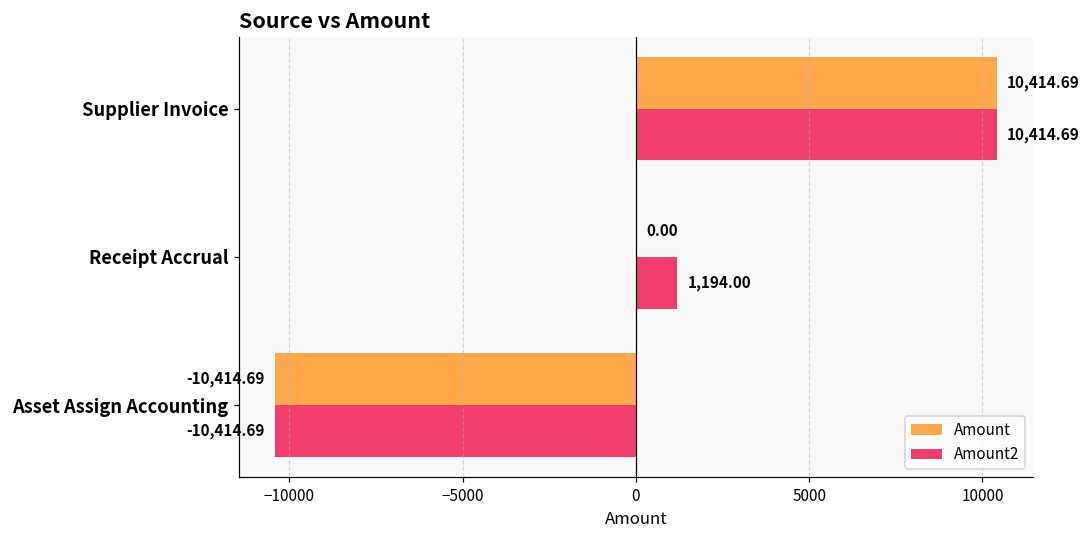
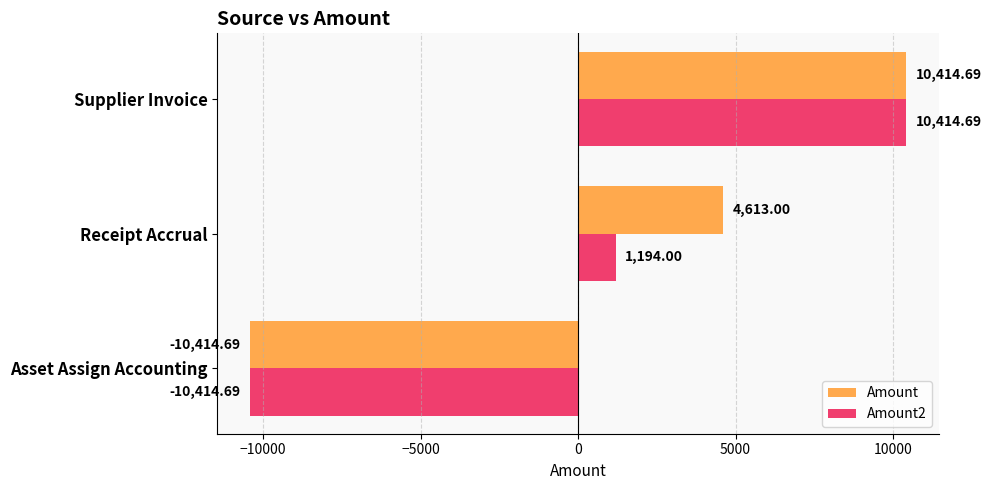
Amount, Receipt Accrual: 0.00 -> 4,613.00
